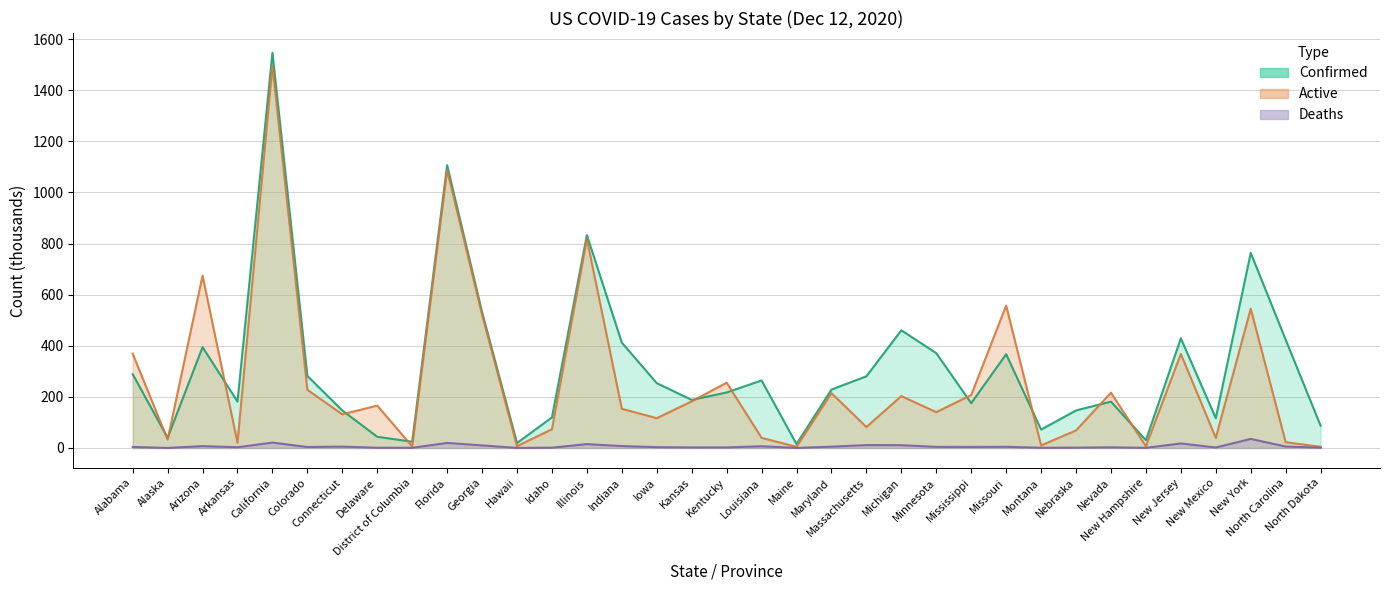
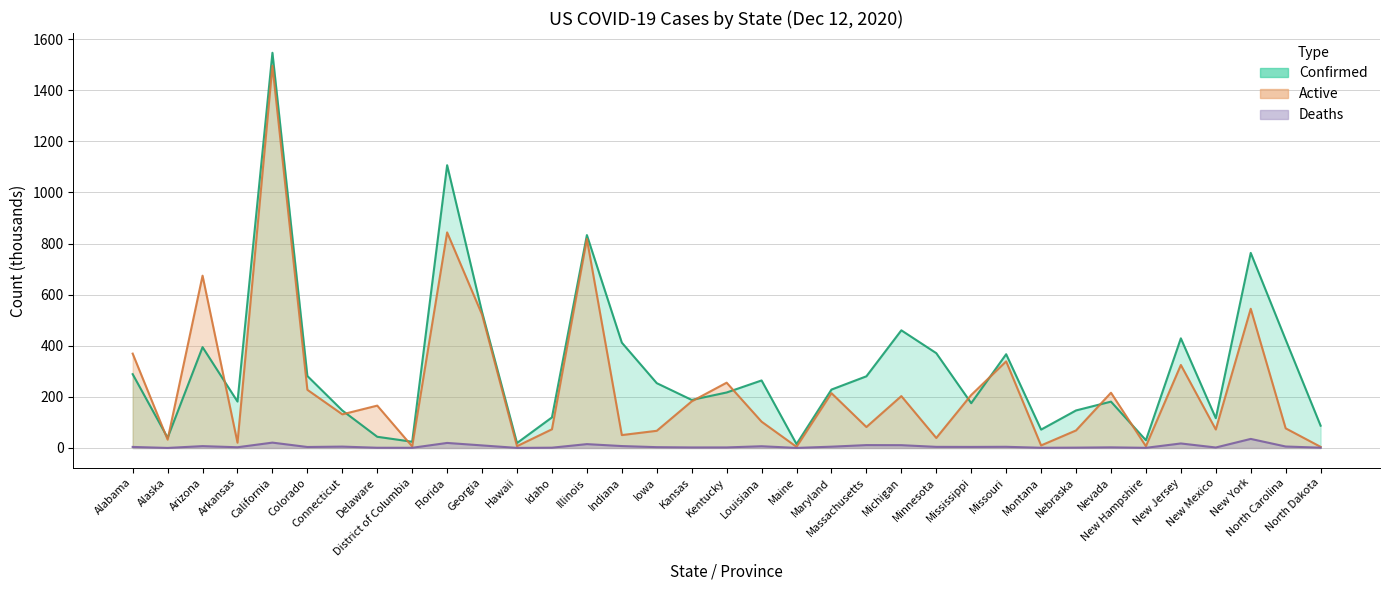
Active, Florida: 1090 -> 840
Active, Indiana: 150 -> 50
Active, Iowa: 120 -> 70
Active, Louisiana: 40 -> 100
Active, Minnesota: 140 -> 40
Active, Missouri: 560 -> 340
Active, New Jersey: 370 -> 320
Active, New Mexico: 40 -> 70
Active, North Carolina: 20 -> 80
